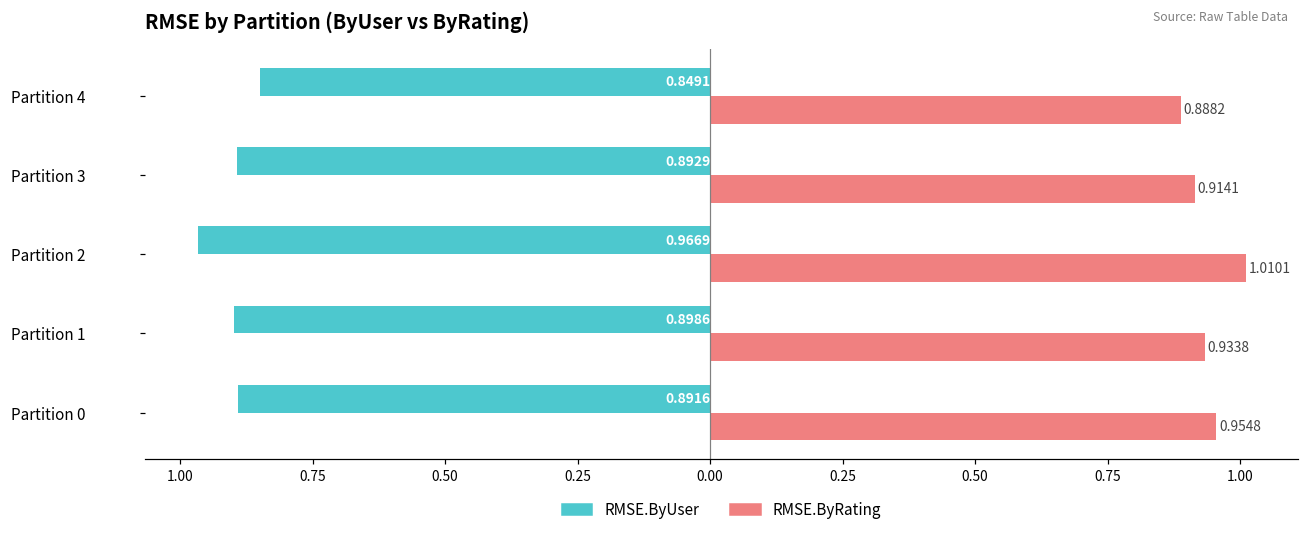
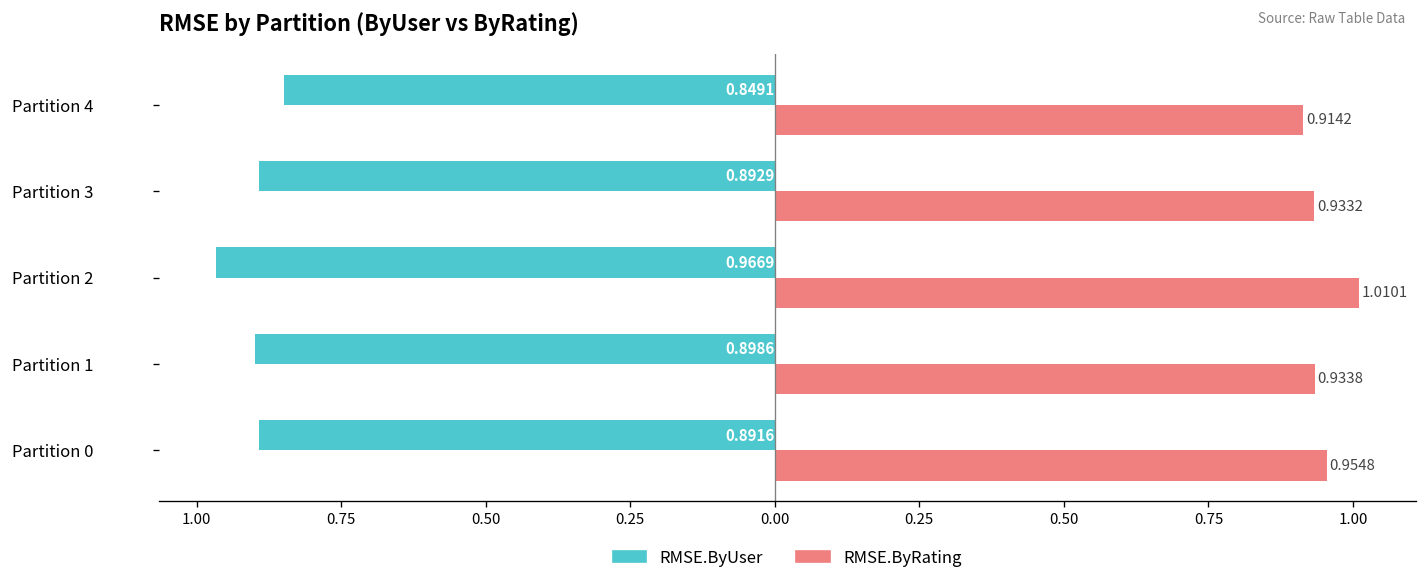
RMSE.ByRating, Partition 4: 0.8882 -> 0.9142
RMSE.ByRating, Partition 3: 0.9141 -> 0.9332
